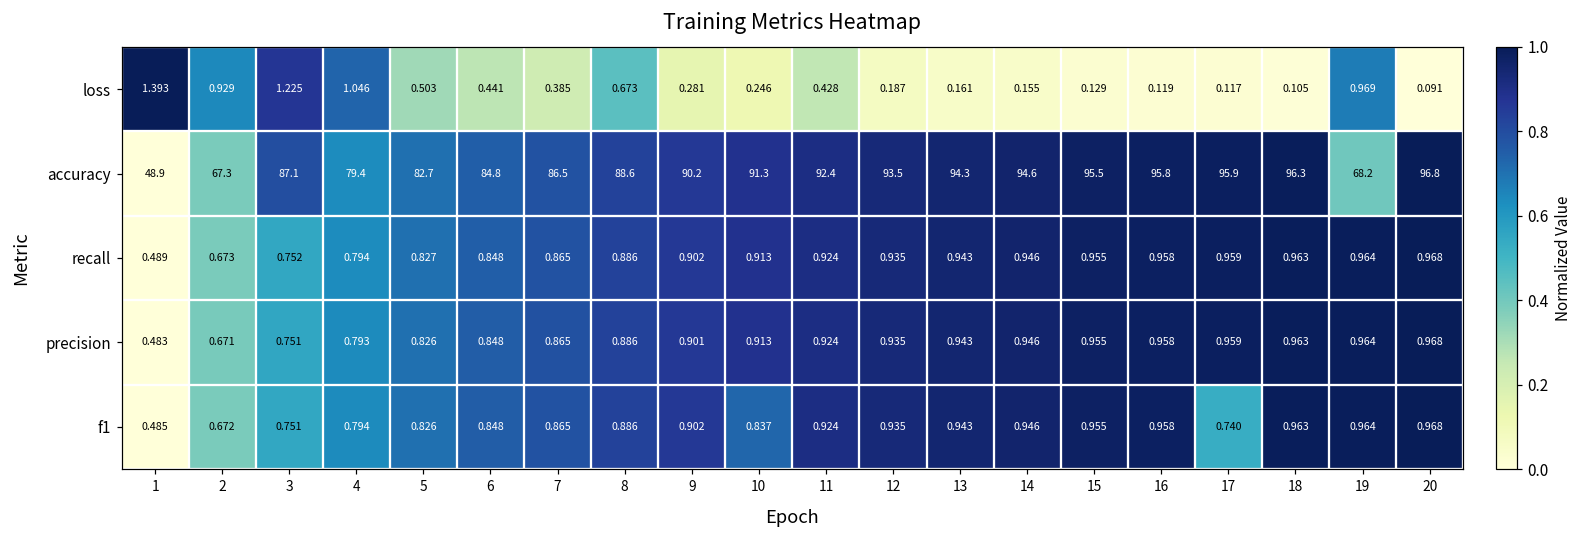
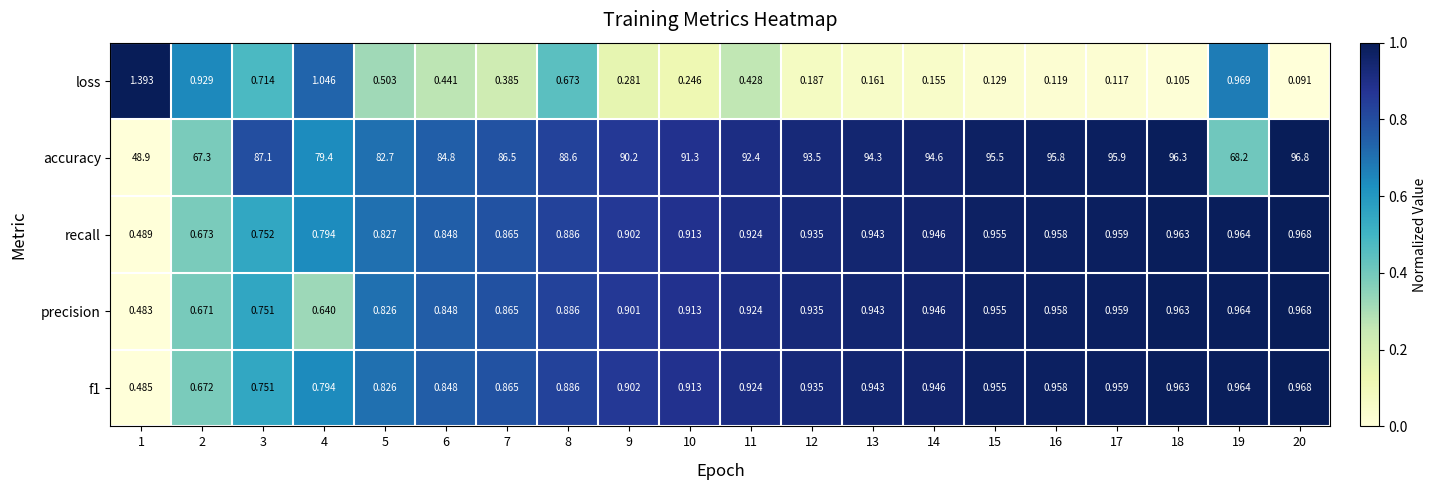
loss, 3: 1.225 -> 0.714
precision, 4: 0.793 -> 0.640
f1, 10: 0.837 -> 0.913
f1, 17: 0.740 -> 0.959
